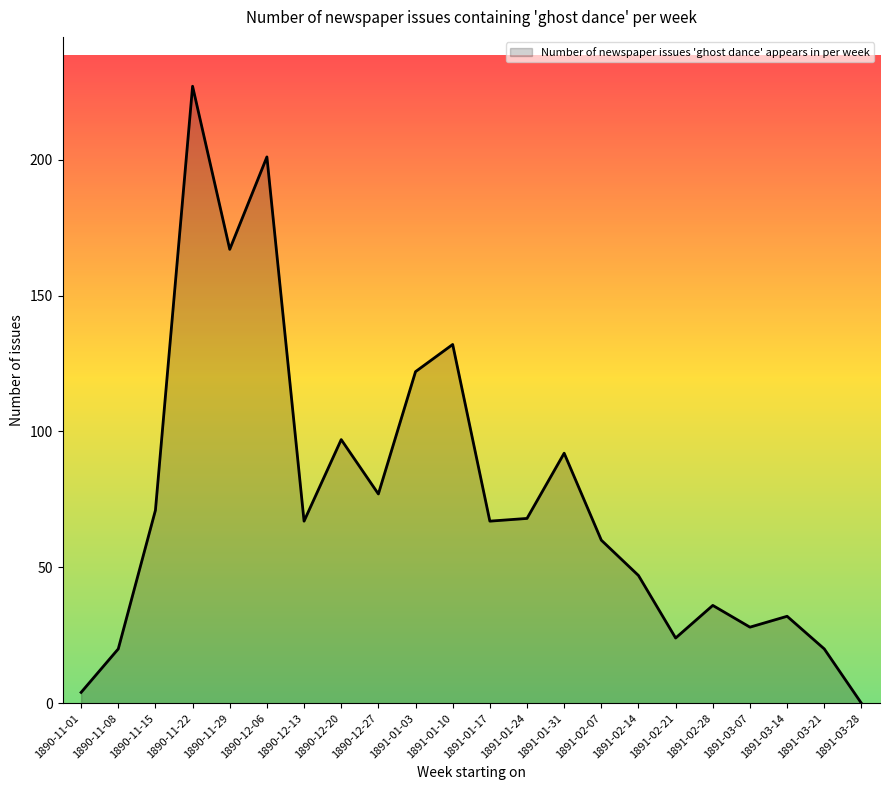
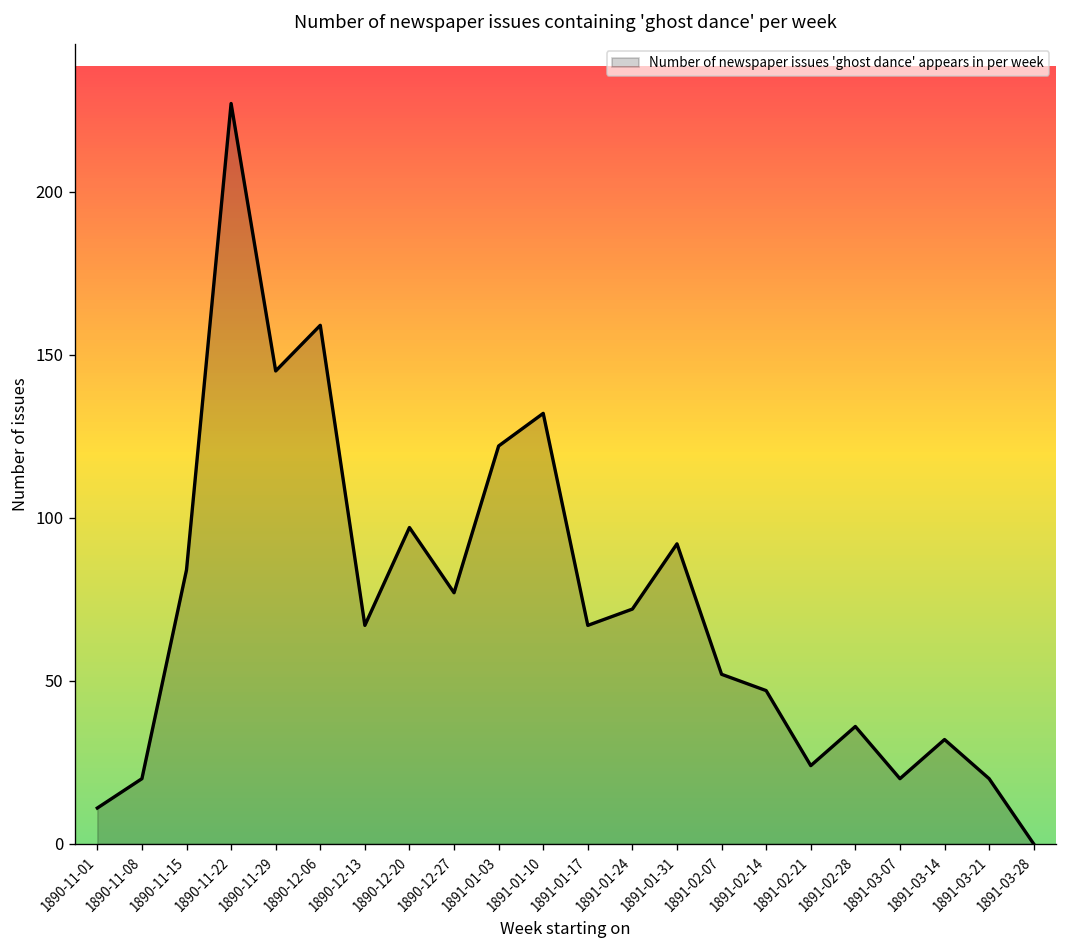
1890-11-01: 4 -> 11
1890-11-15: 71 -> 84
1890-11-29: 167 -> 145
1890-12-06: 201 -> 159
1891-01-24: 68 -> 72
1891-02-07: 60 -> 52
1891-03-07: 28 -> 20
